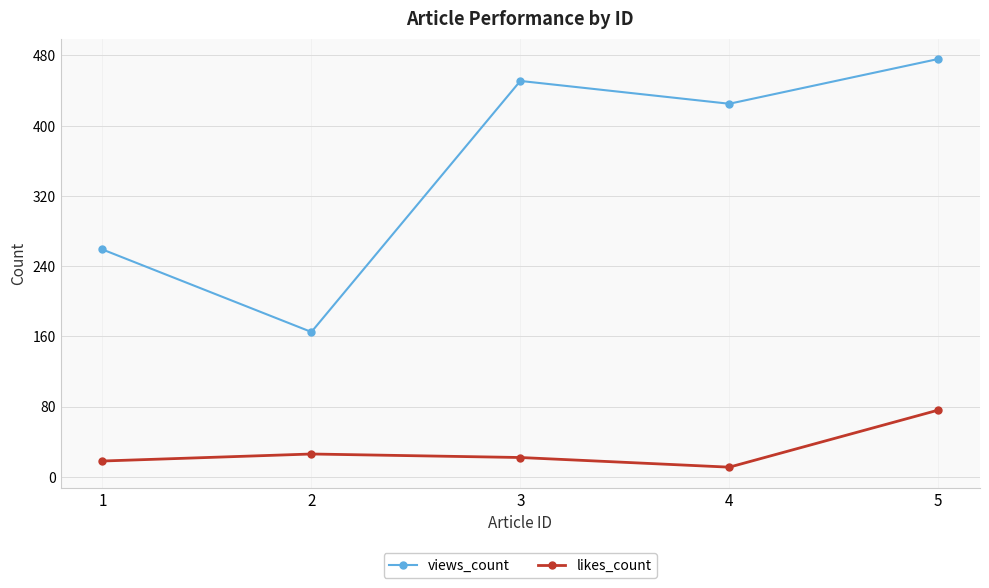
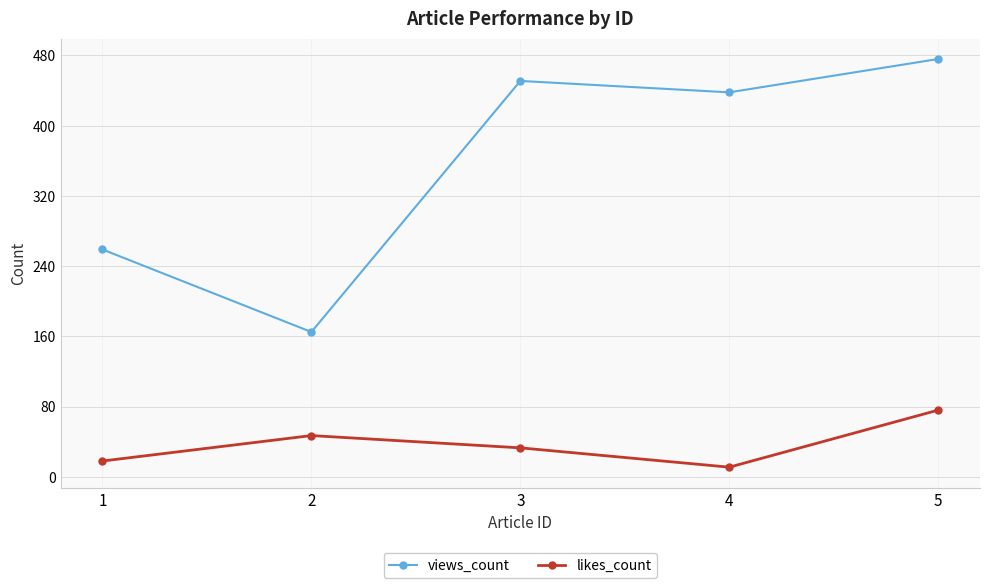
likes_count, 2: 30 -> 50
likes_count, 3: 20 -> 30
views_count, 4: 430 -> 440
